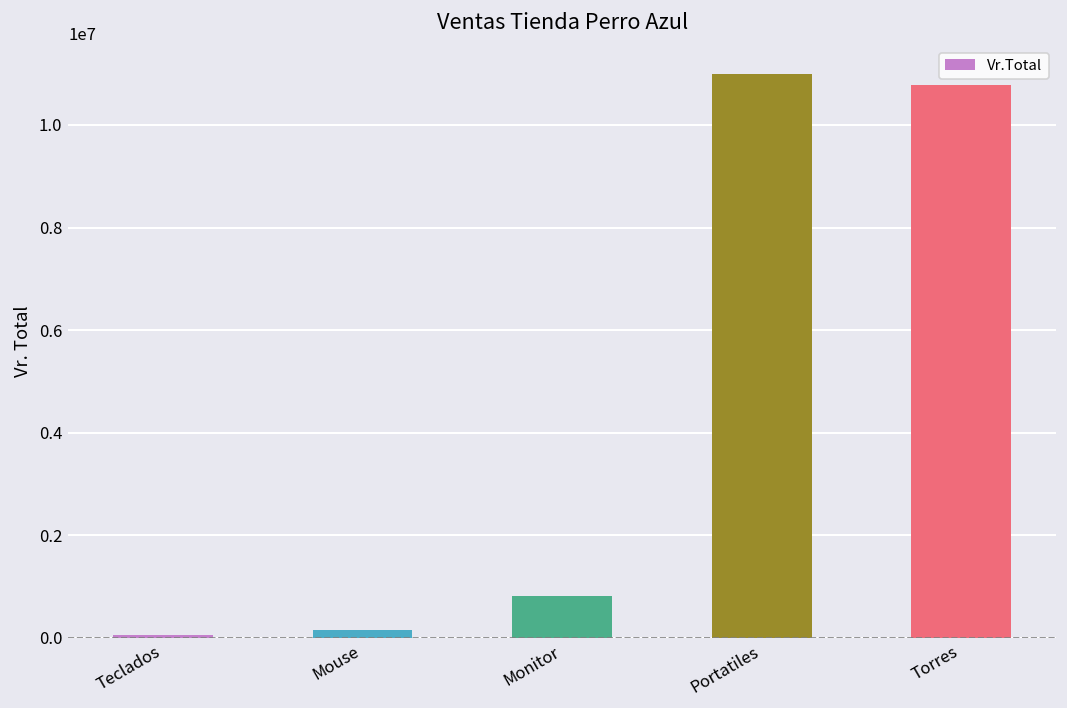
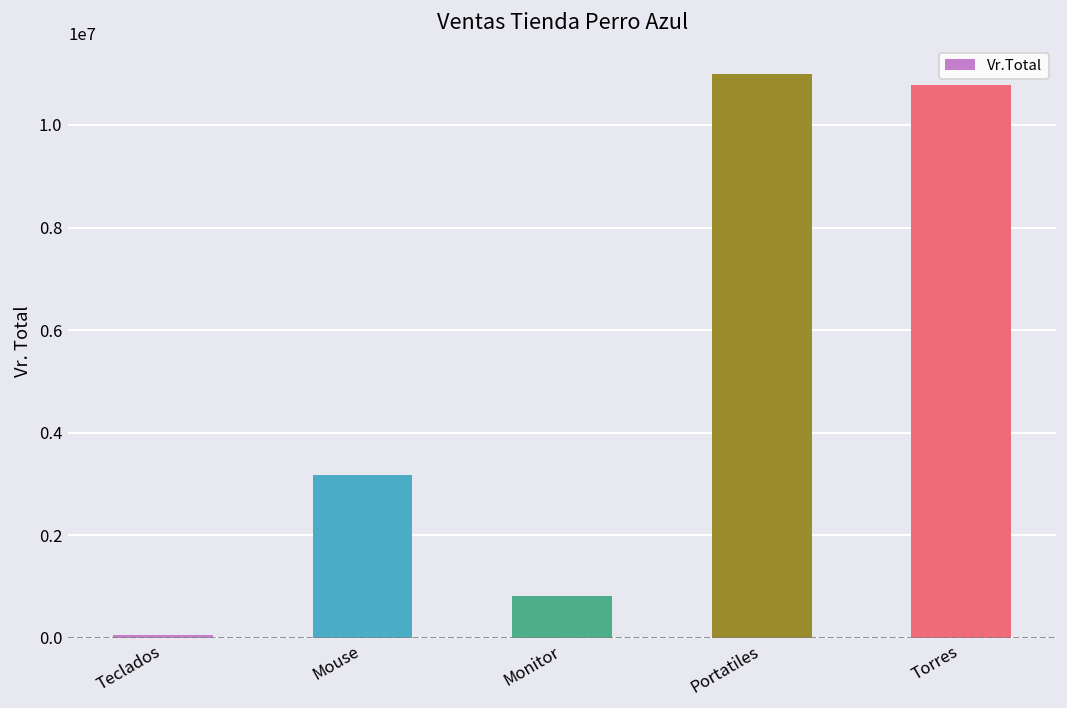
Mouse: 200000 -> 3200000
